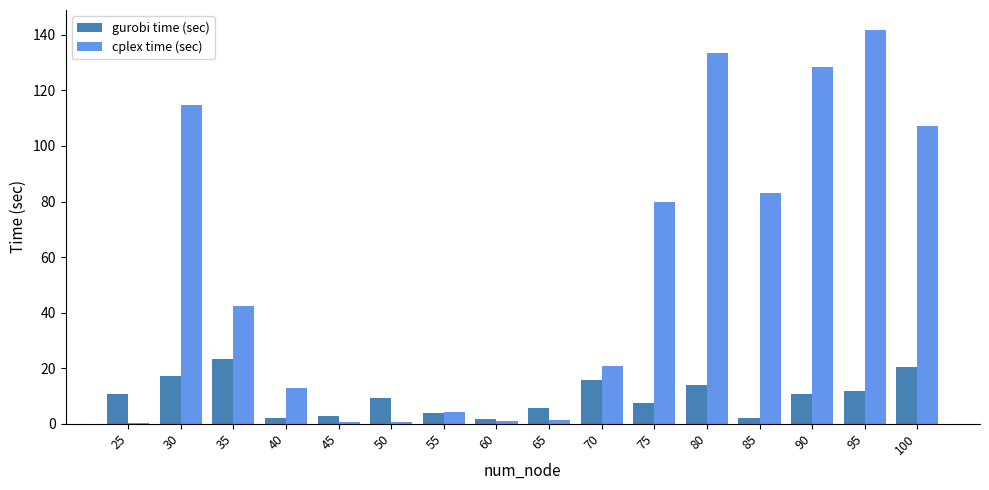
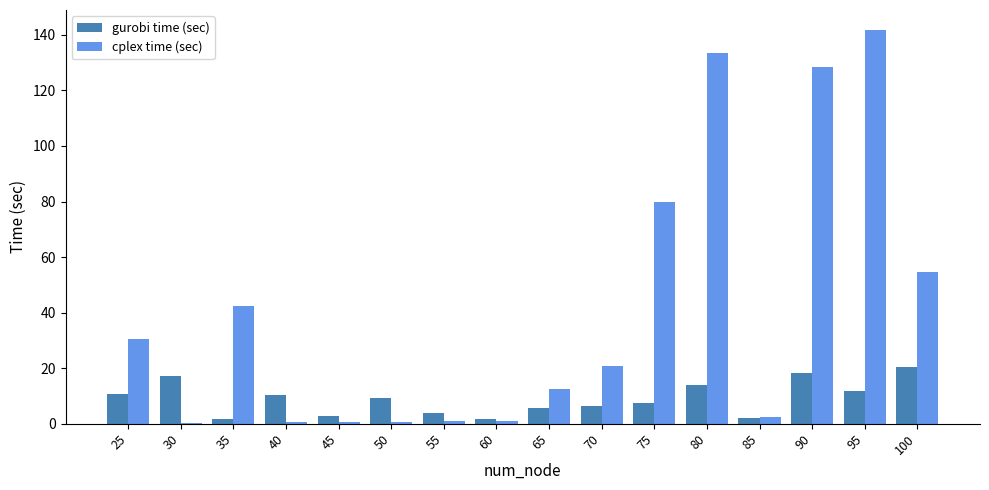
cplex time (sec), 25: 0 -> 31
cplex time (sec), 30: 115 -> 0
gurobi time (sec), 35: 23 -> 2
gurobi time (sec), 40: 2 -> 10
cplex time (sec), 40: 13 -> 1
cplex time (sec), 55: 4 -> 1
cplex time (sec), 65: 1 -> 12
gurobi time (sec), 70: 16 -> 6
cplex time (sec), 85: 83 -> 3
gurobi time (sec), 90: 11 -> 18
cplex time (sec), 100: 107 -> 55
